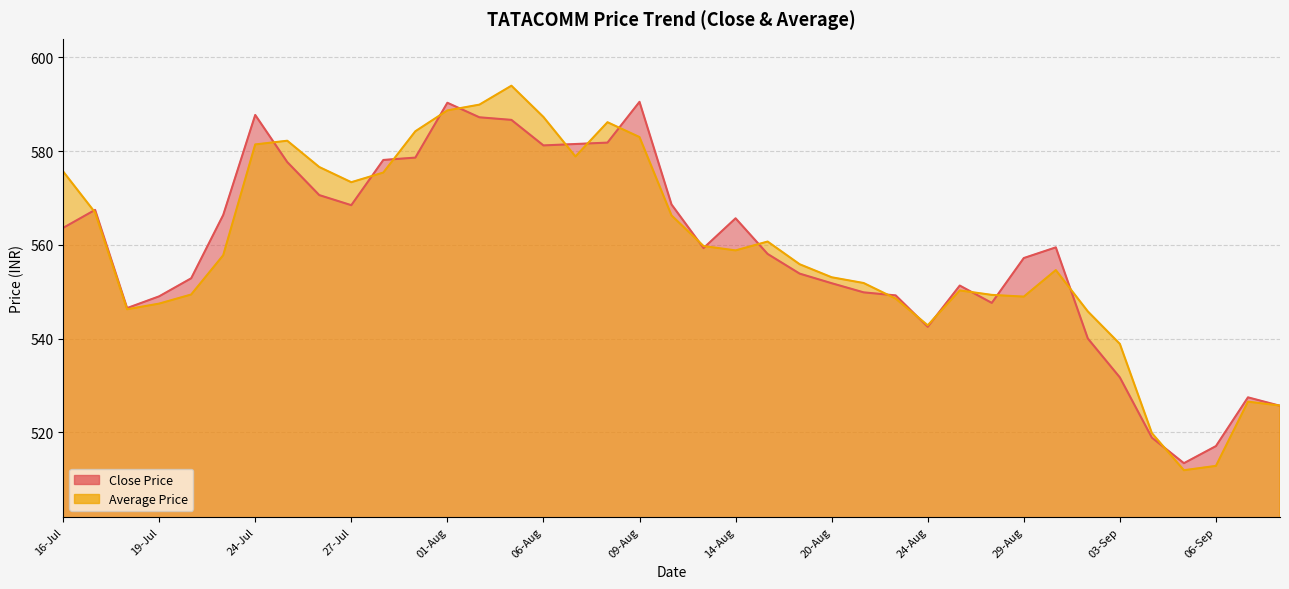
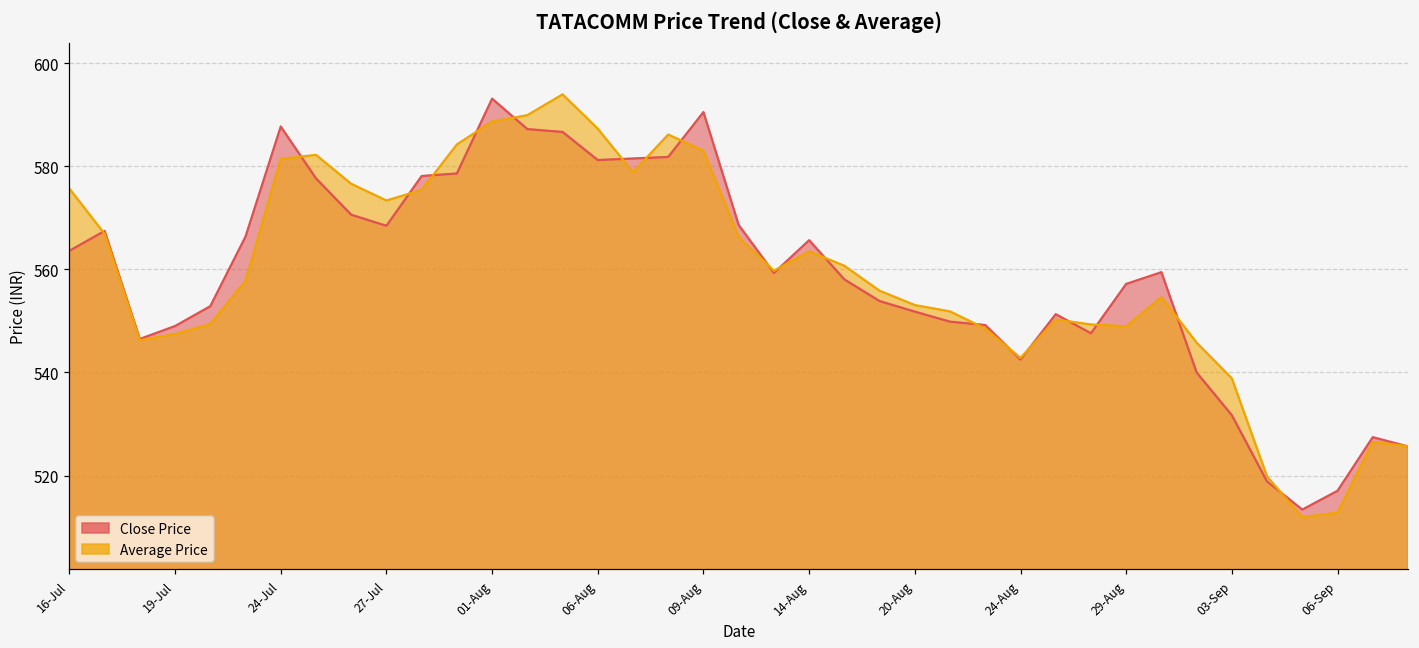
Close Price, 01-Aug: 590 -> 593
Average Price, 14-Aug: 559 -> 564
